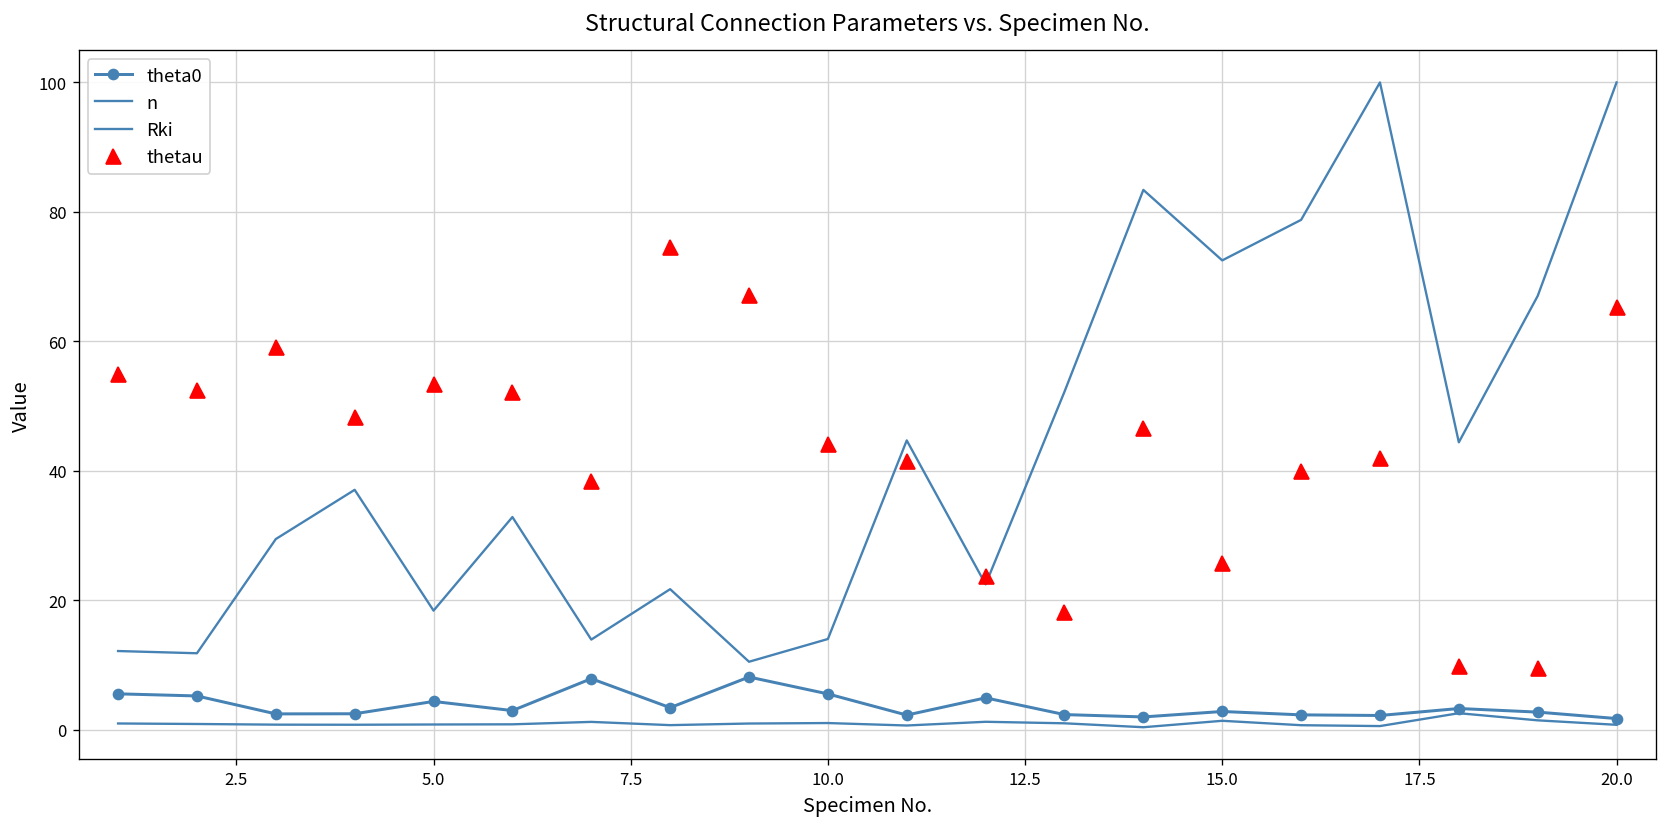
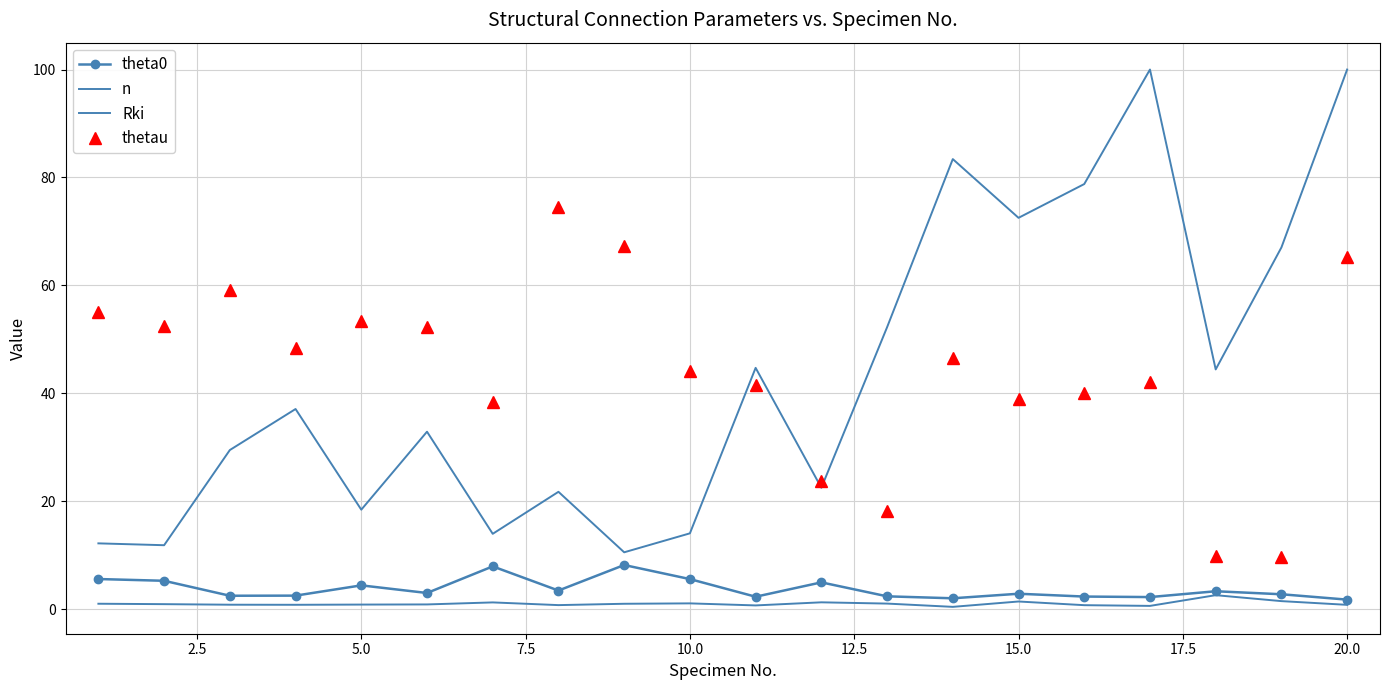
thetau, 15.0: 26 -> 39
